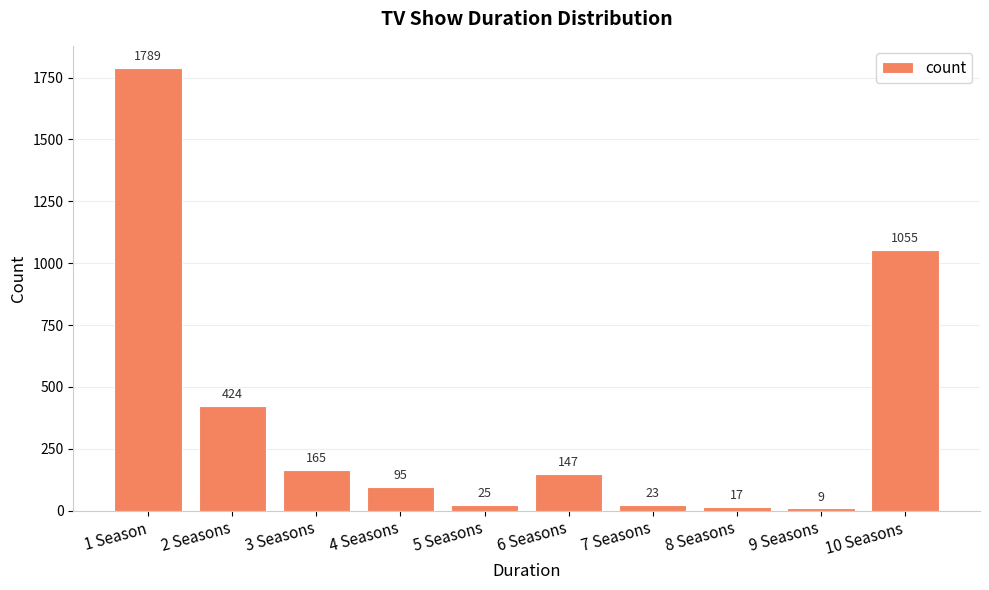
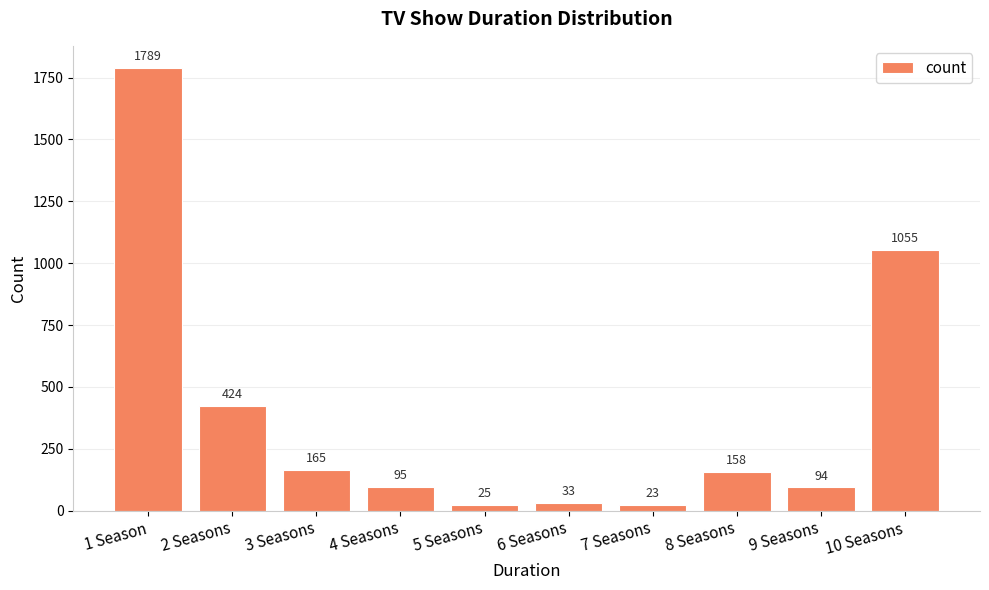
6 Seasons: 147 -> 33
8 Seasons: 17 -> 158
9 Seasons: 9 -> 94
